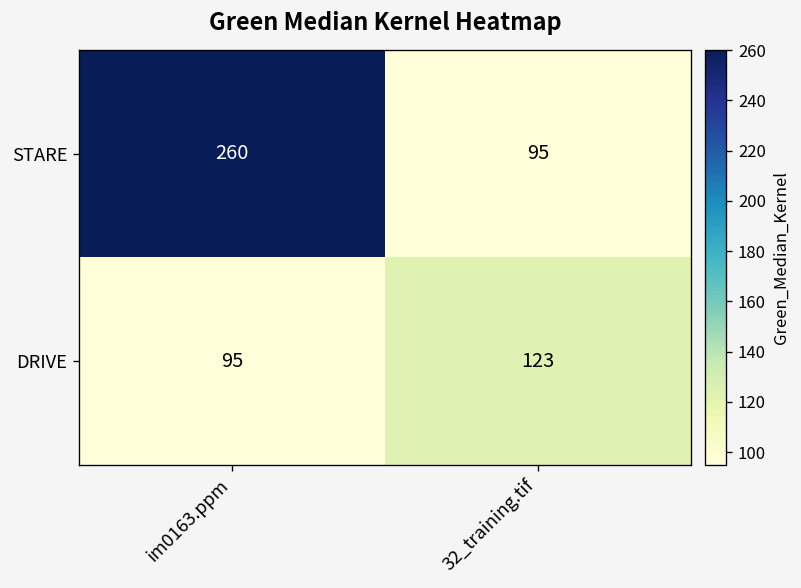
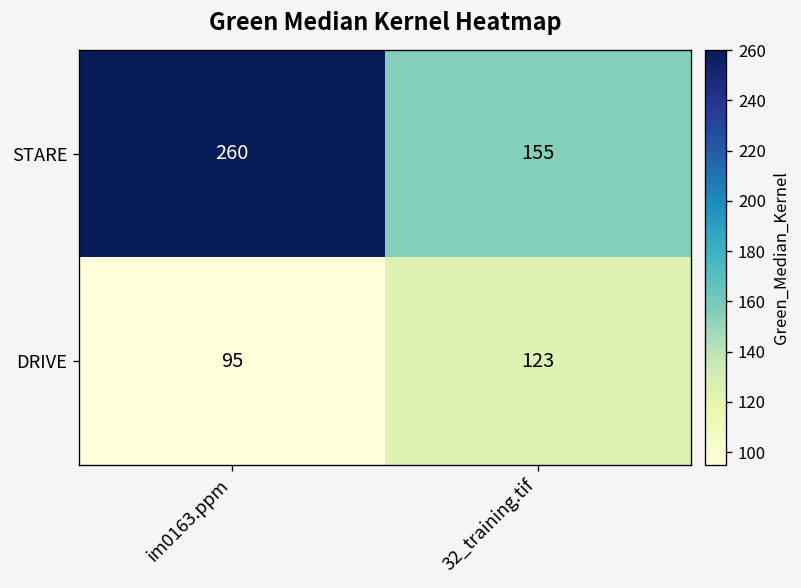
STARE, 32_training.tif: 95 -> 155
